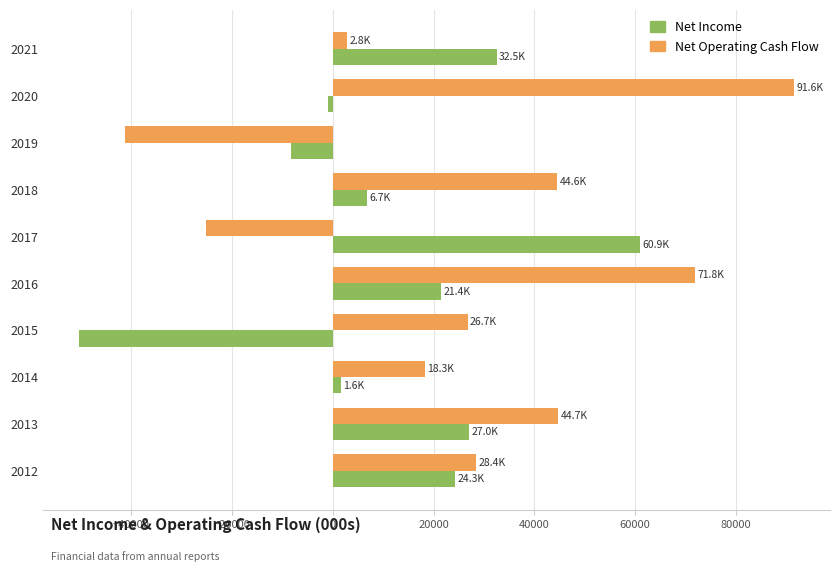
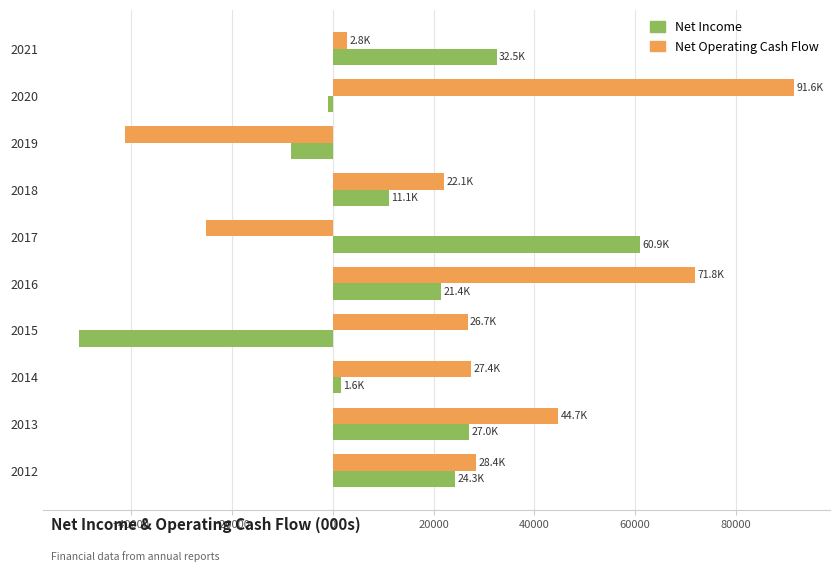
Net Operating Cash Flow, 2018: 44.6K -> 22.1K
Net Income, 2018: 6.7K -> 11.1K
Net Operating Cash Flow, 2014: 18.3K -> 27.4K
